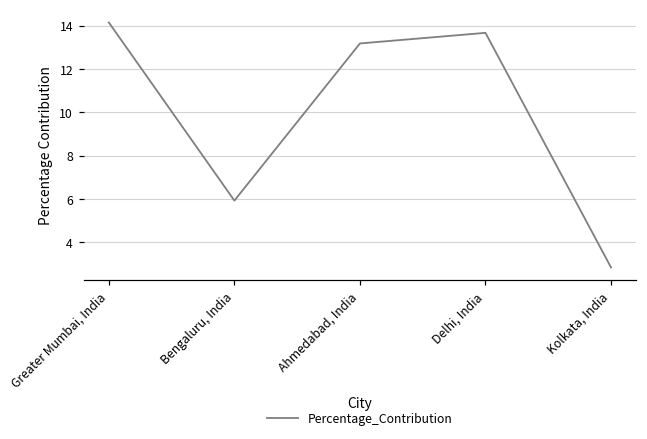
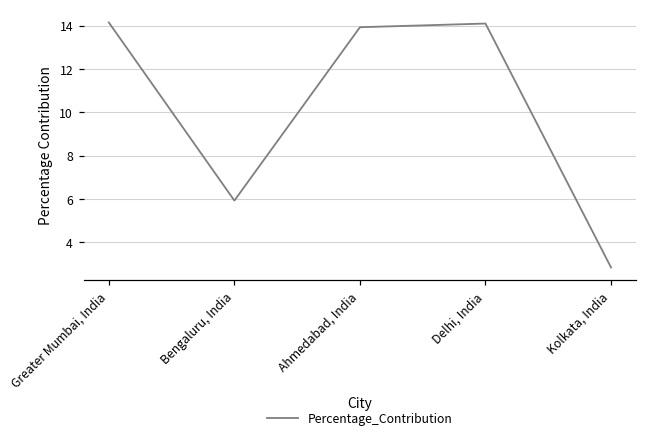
Ahmedabad, India: 13.2 -> 13.9
Delhi, India: 13.7 -> 14.1
